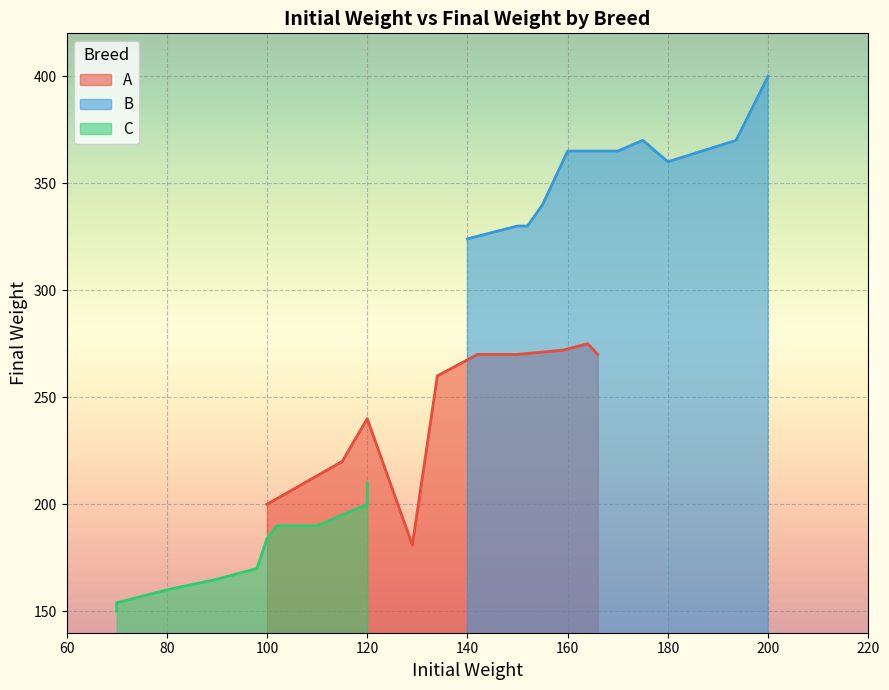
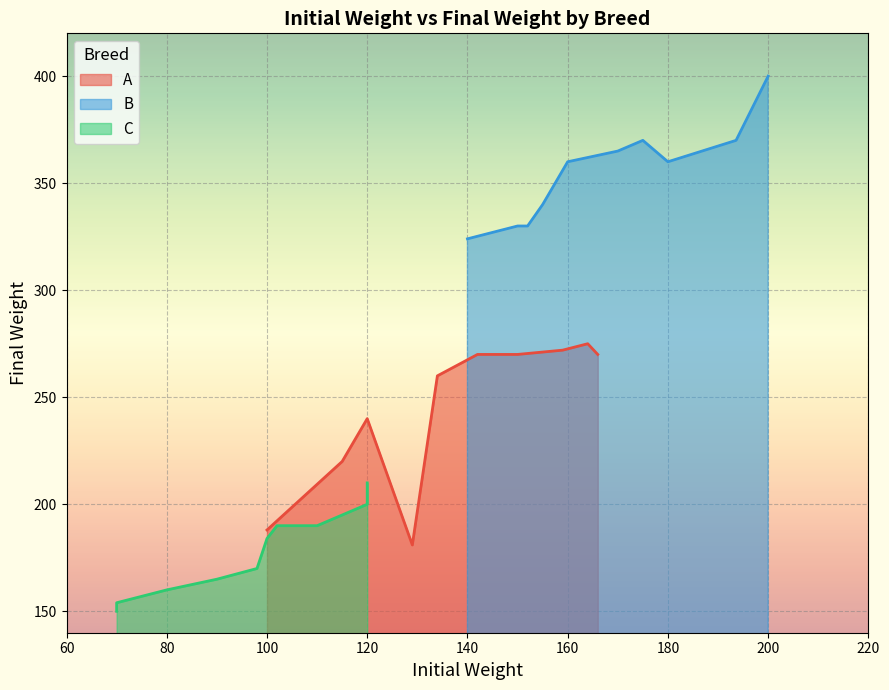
A, 100: 200 -> 188
B, 160: 365 -> 360
